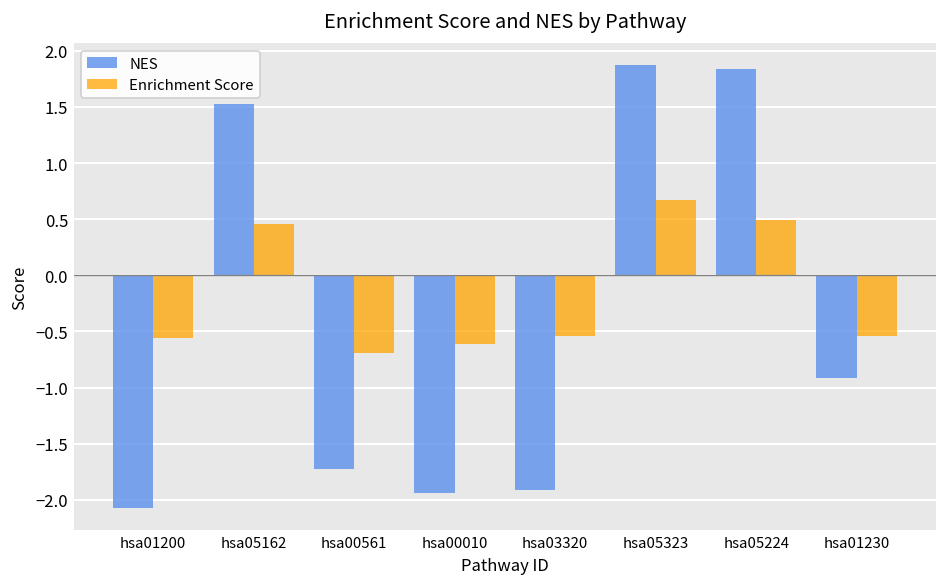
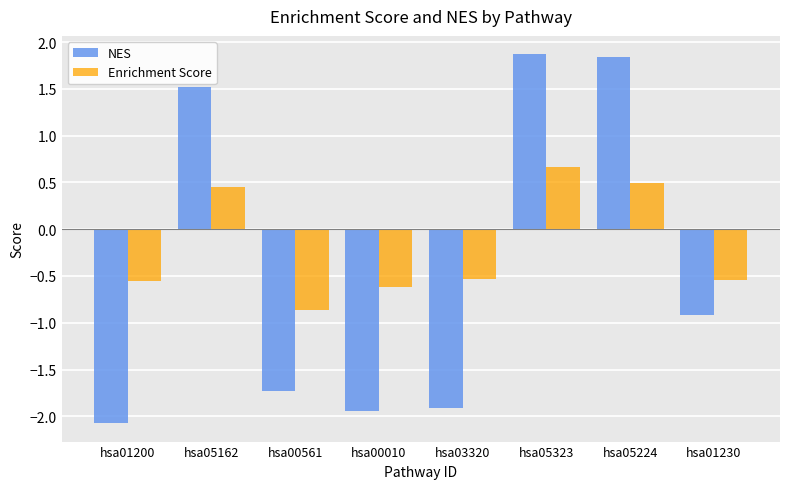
Enrichment Score, hsa00561: -0.7 -> -0.9
